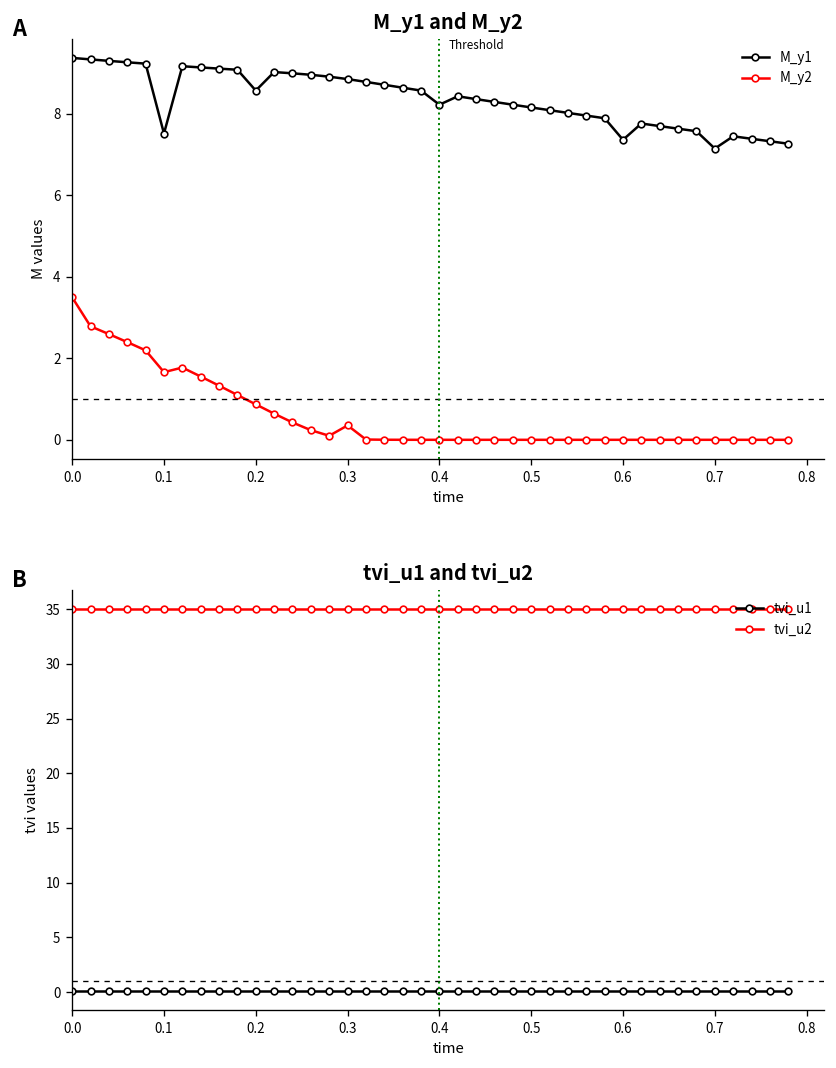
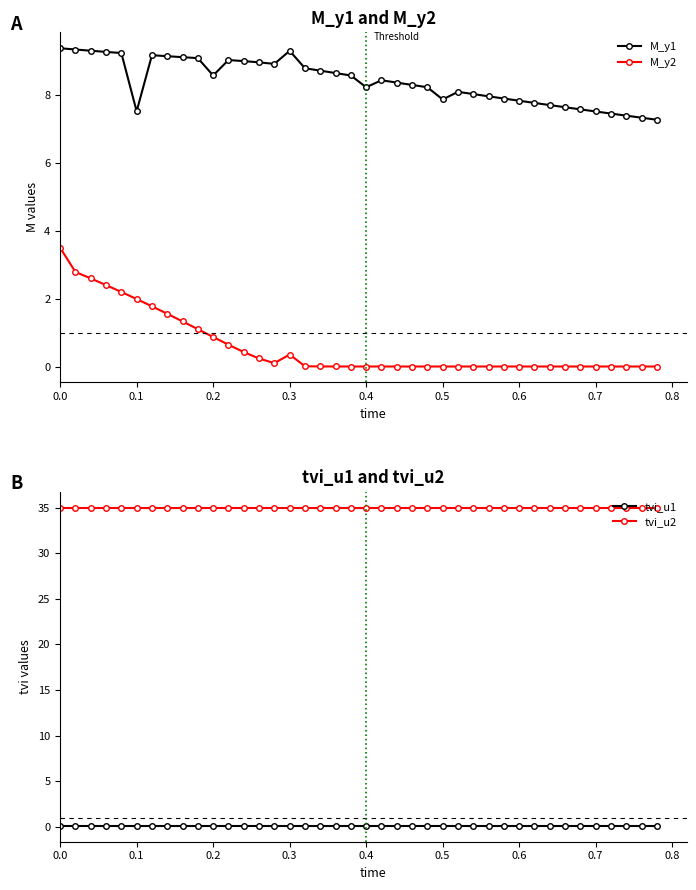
M_y1 and M_y2, M_y2, 0.1: 1.7 -> 2.0
M_y1 and M_y2, M_y1, 0.3: 8.9 -> 9.3
M_y1 and M_y2, M_y1, 0.5: 8.2 -> 7.9
M_y1 and M_y2, M_y1, 0.6: 7.4 -> 7.8
M_y1 and M_y2, M_y1, 0.7: 7.1 -> 7.5
